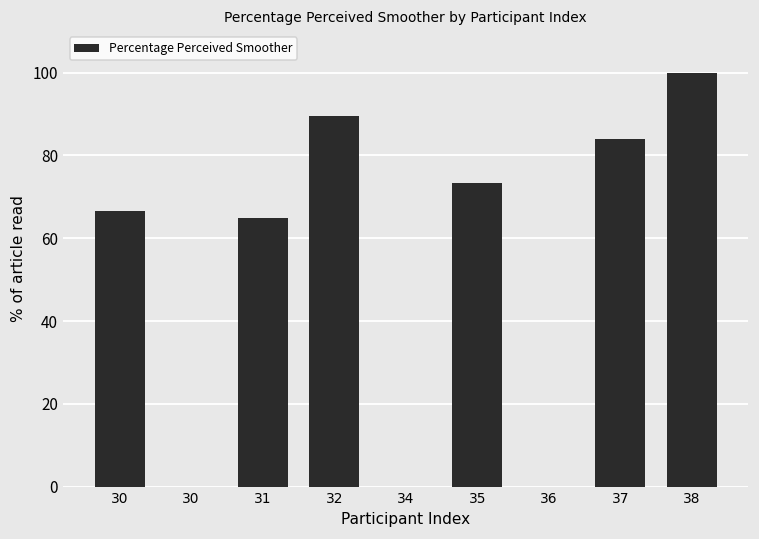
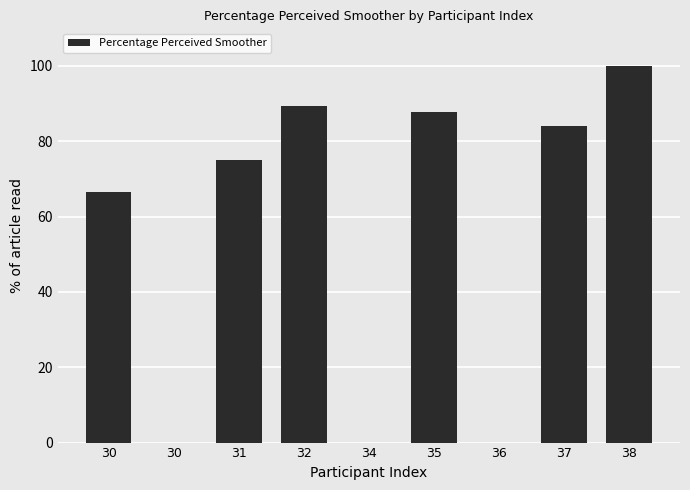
31: 65 -> 75
35: 73 -> 88
